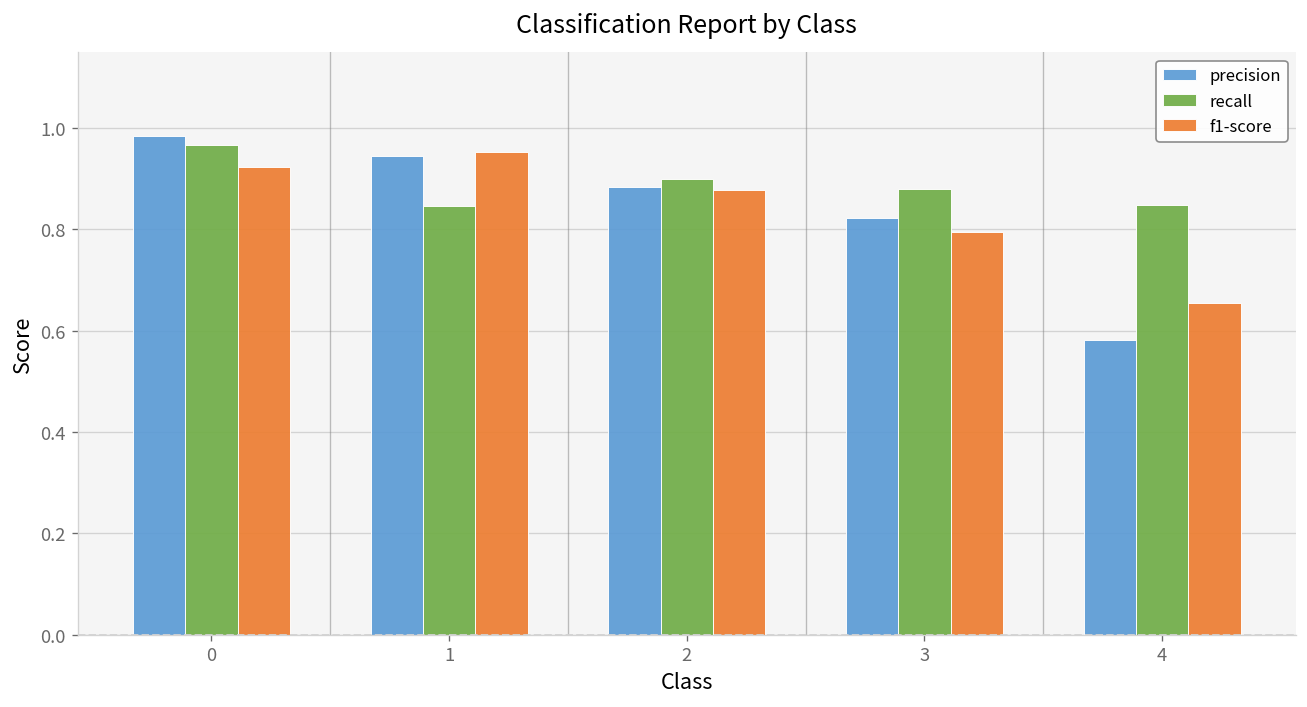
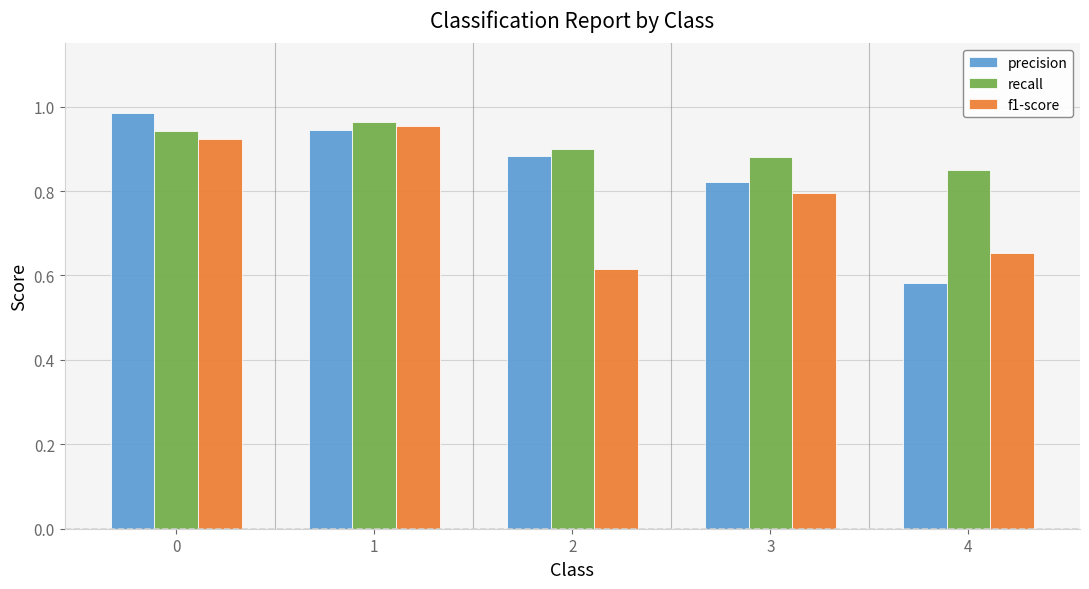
recall, 0: 0.97 -> 0.94
recall, 1: 0.85 -> 0.96
f1-score, 2: 0.88 -> 0.61
